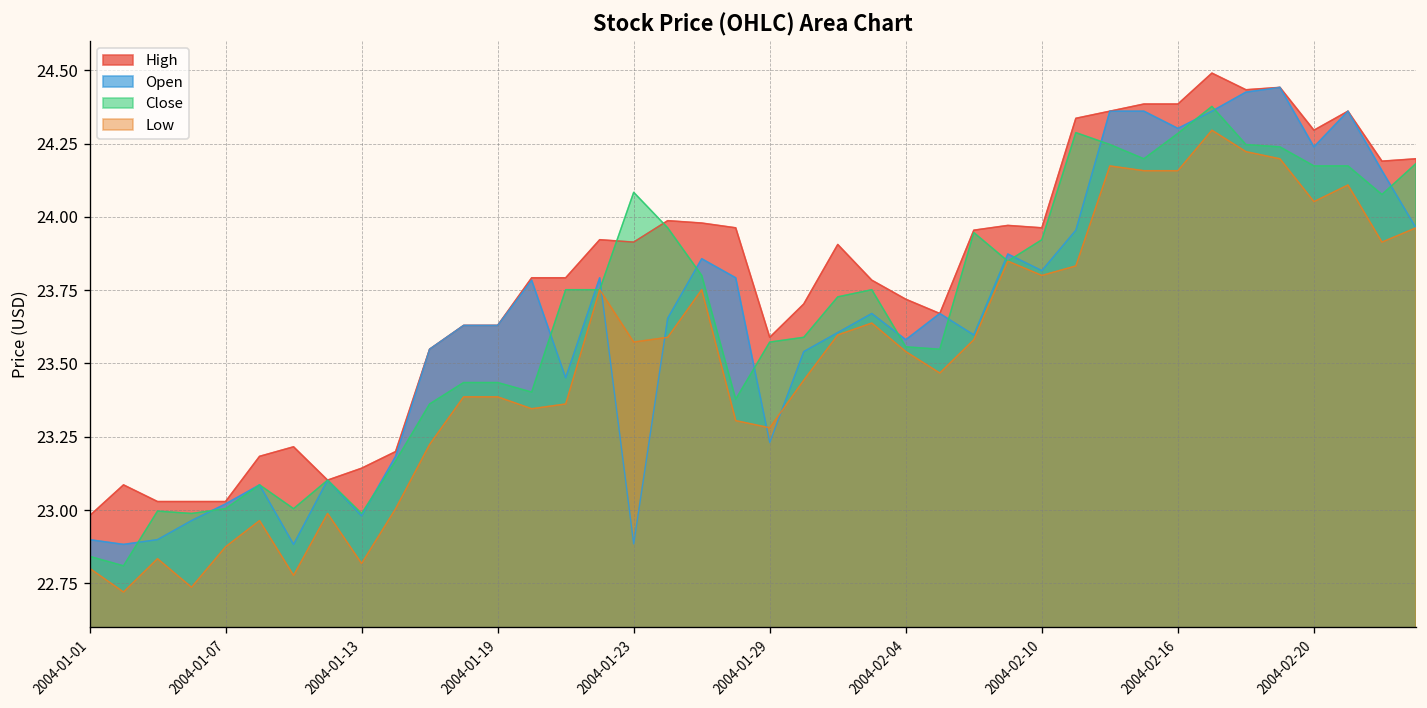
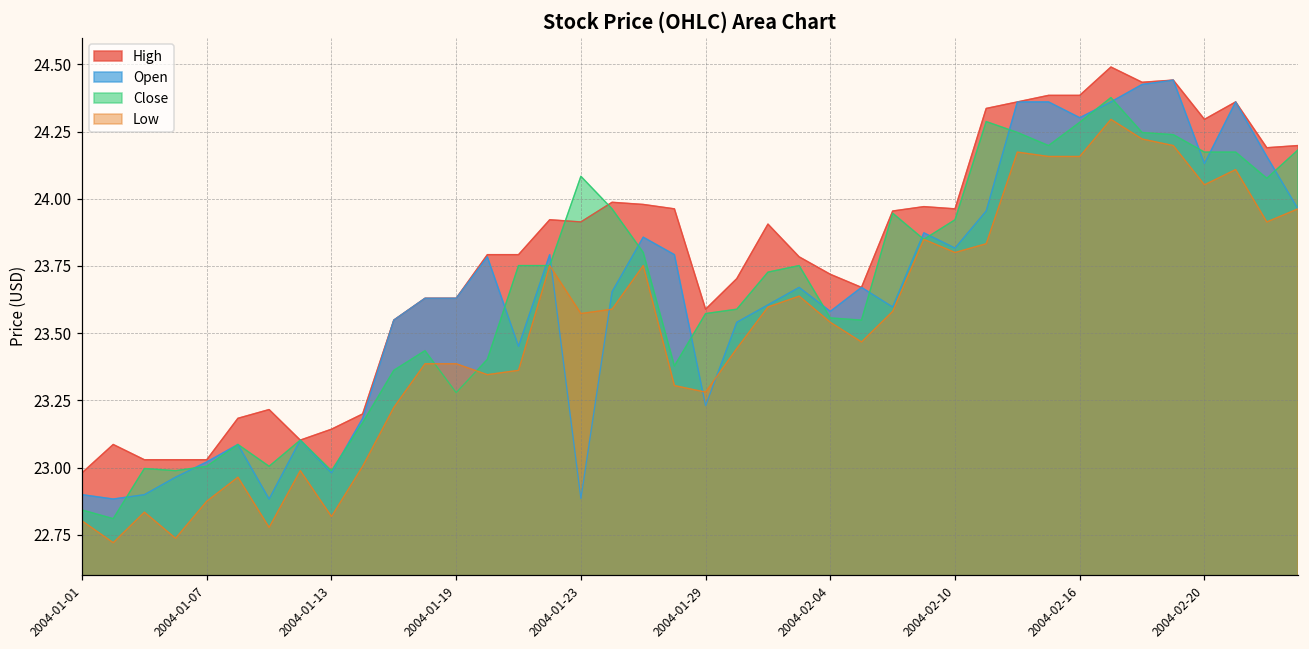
Close, 2004-01-19: 23.43 -> 23.28
Open, 2004-02-20: 24.24 -> 24.13
